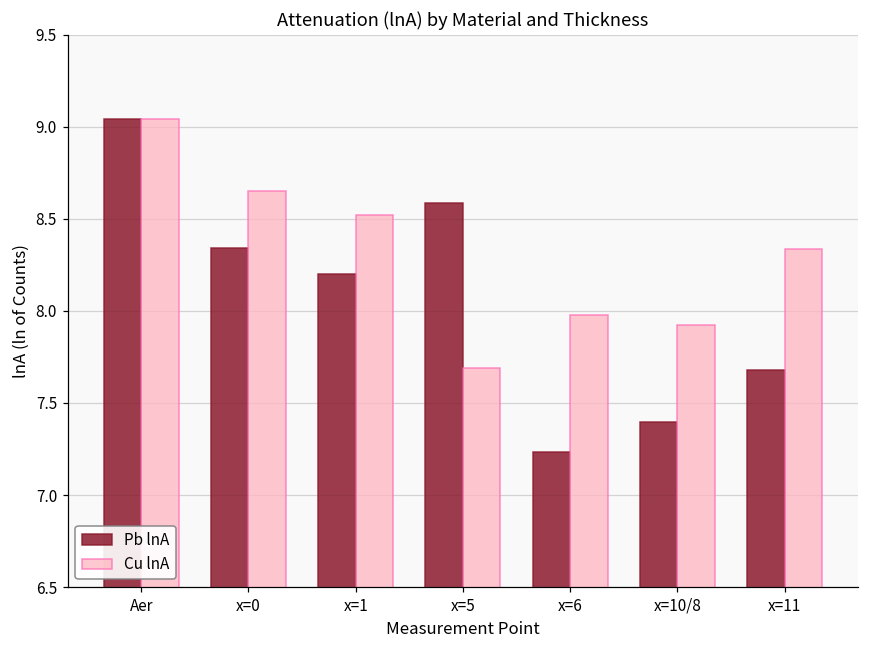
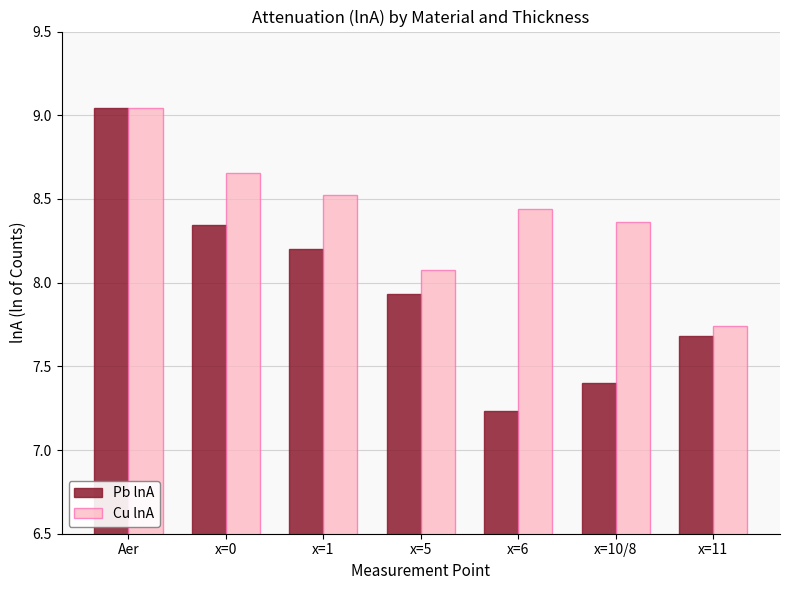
Pb lnA, x=5: 8.59 -> 7.93
Cu lnA, x=5: 7.69 -> 8.07
Cu lnA, x=6: 7.98 -> 8.44
Cu lnA, x=10/8: 7.92 -> 8.36
Cu lnA, x=11: 8.33 -> 7.74
